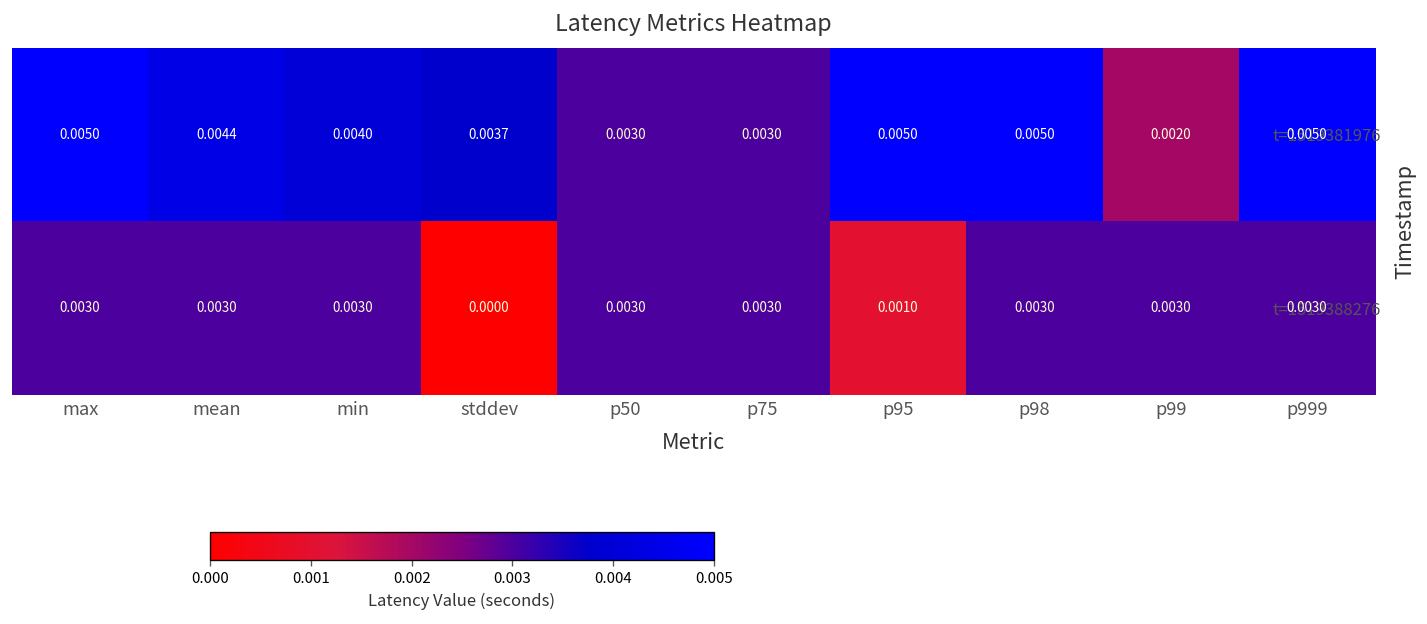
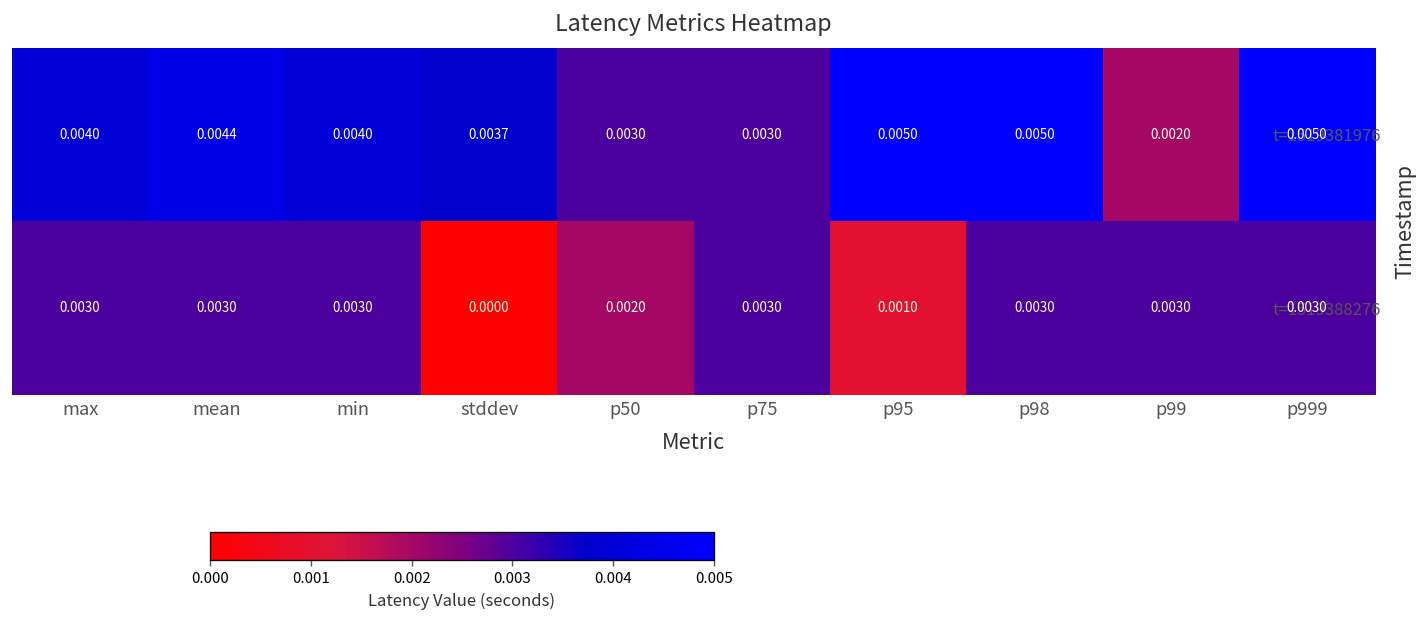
t=1519381976, max: 0.0050 -> 0.0040
t=1519388276, p50: 0.0030 -> 0.0020
